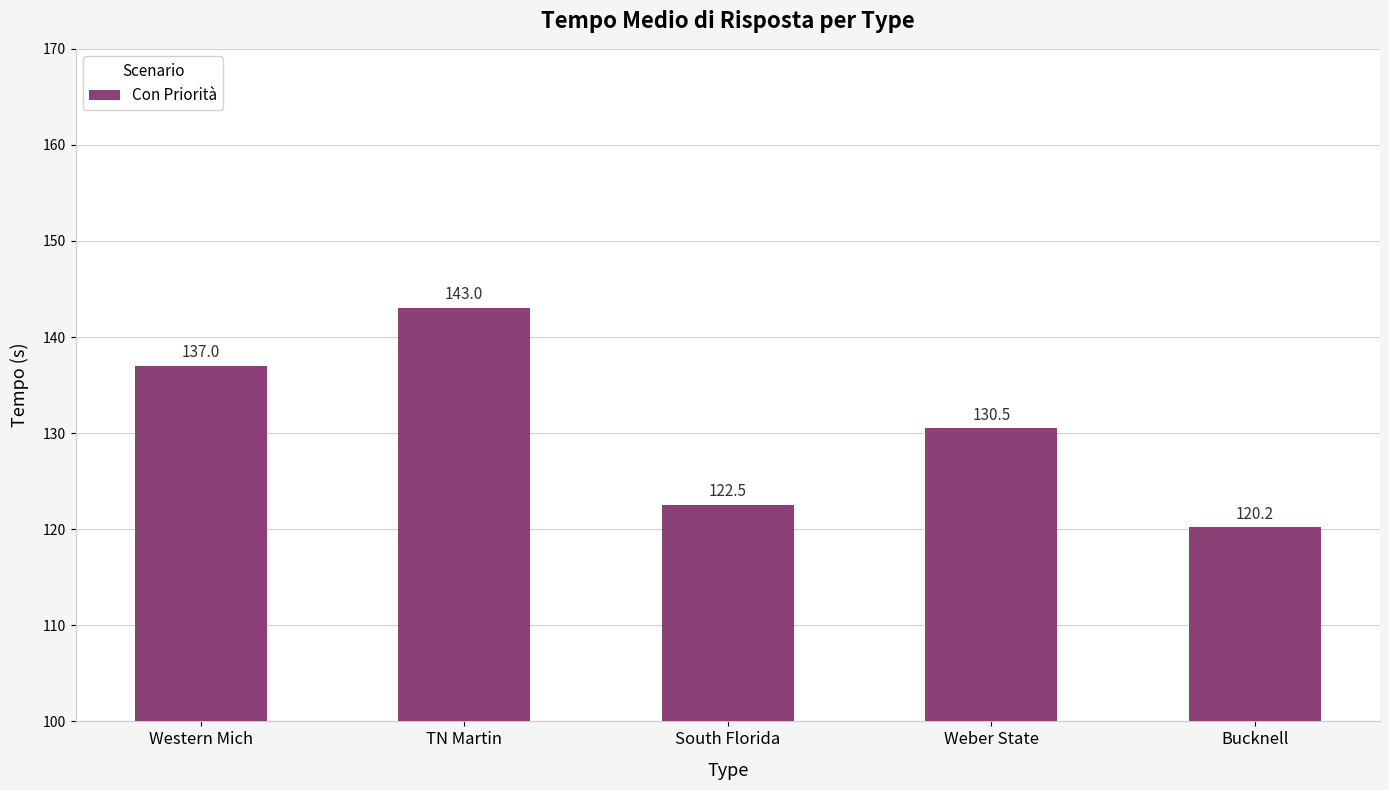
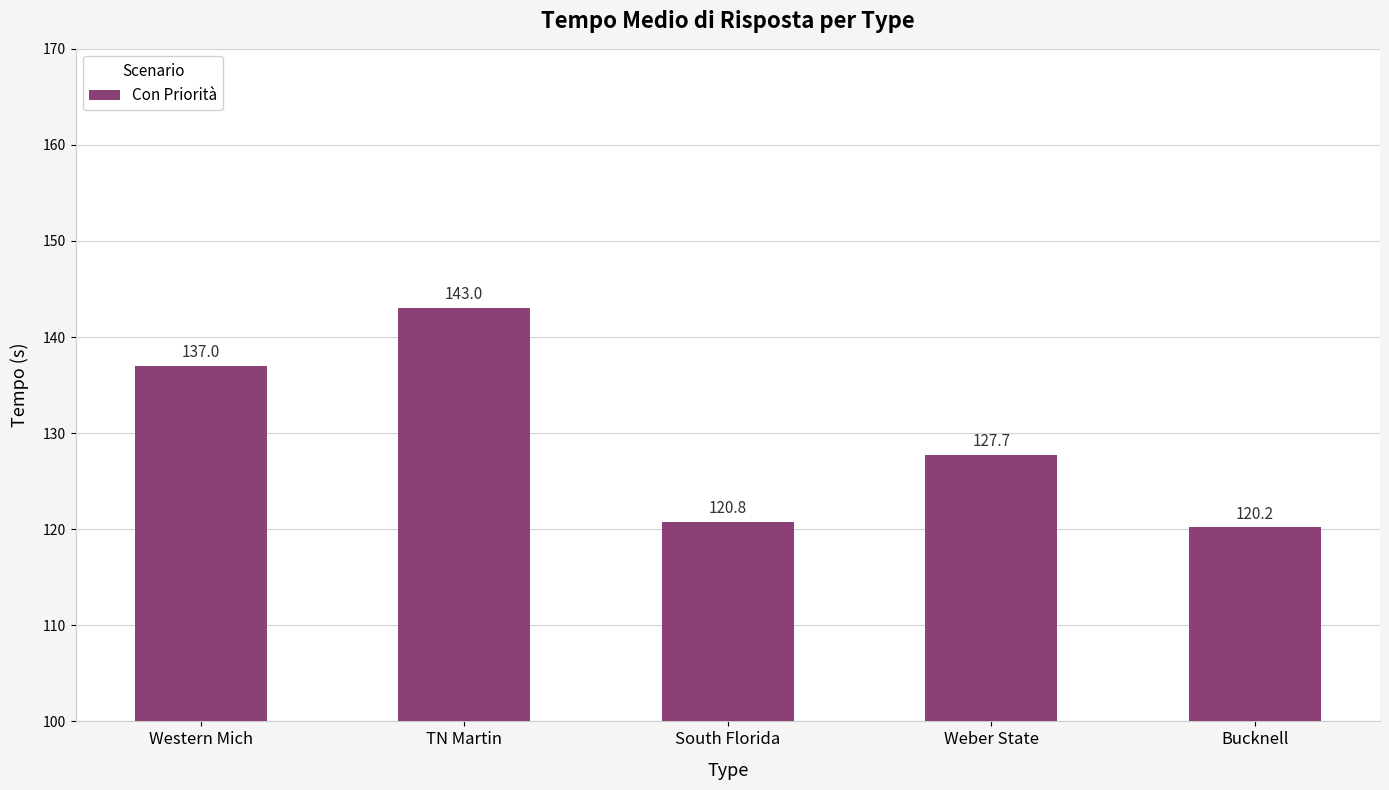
South Florida: 122.5 -> 120.8
Weber State: 130.5 -> 127.7
